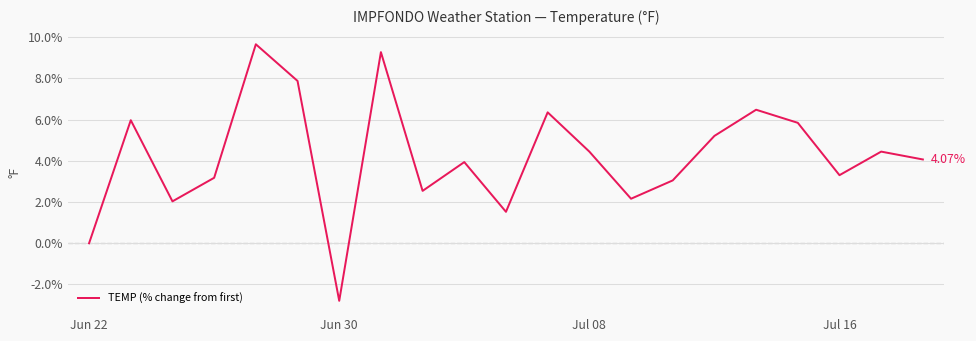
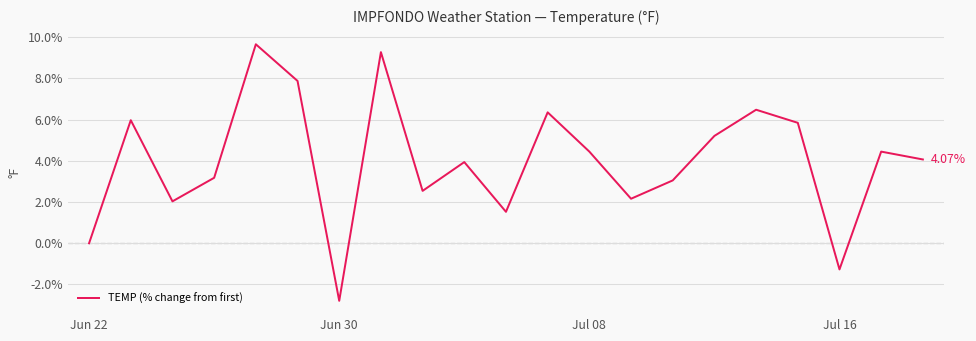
Jul 16: 3.3% -> -1.3%
